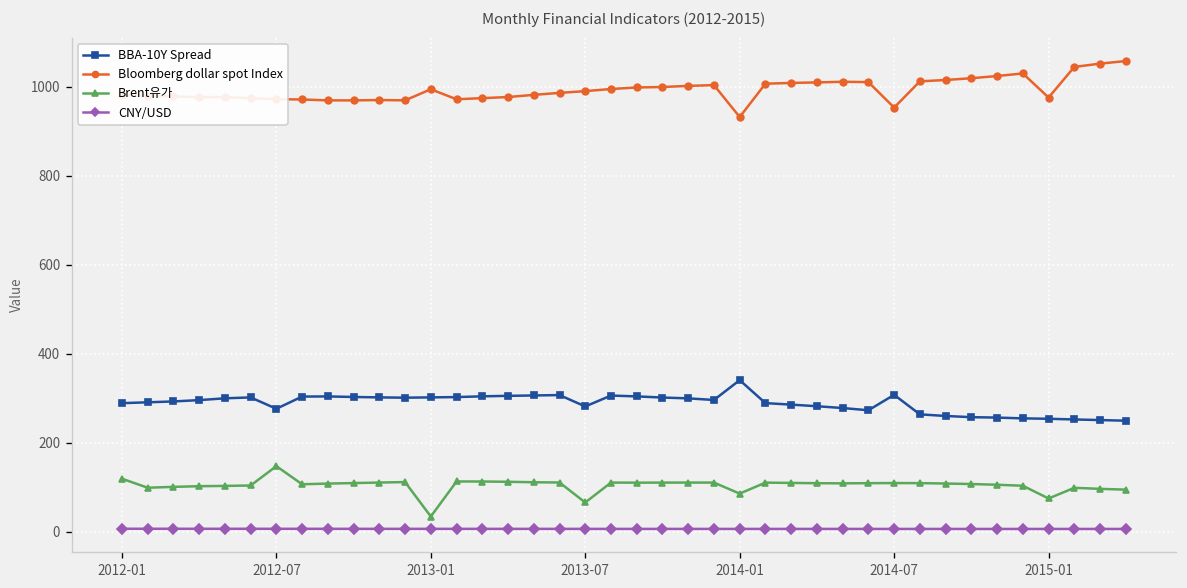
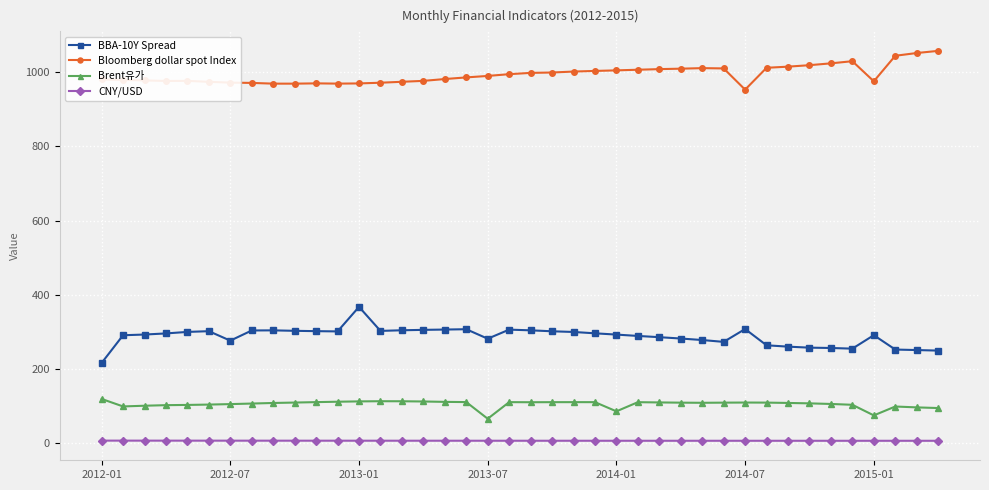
BBA-10Y Spread, 2012-01: 290 -> 220
Brent유가, 2012-07: 150 -> 110
BBA-10Y Spread, 2013-01: 300 -> 370
Bloomberg dollar spot Index, 2013-01: 990 -> 970
Brent유가, 2013-01: 30 -> 110
BBA-10Y Spread, 2014-01: 340 -> 290
Bloomberg dollar spot Index, 2014-01: 930 -> 1010
BBA-10Y Spread, 2015-01: 250 -> 290
